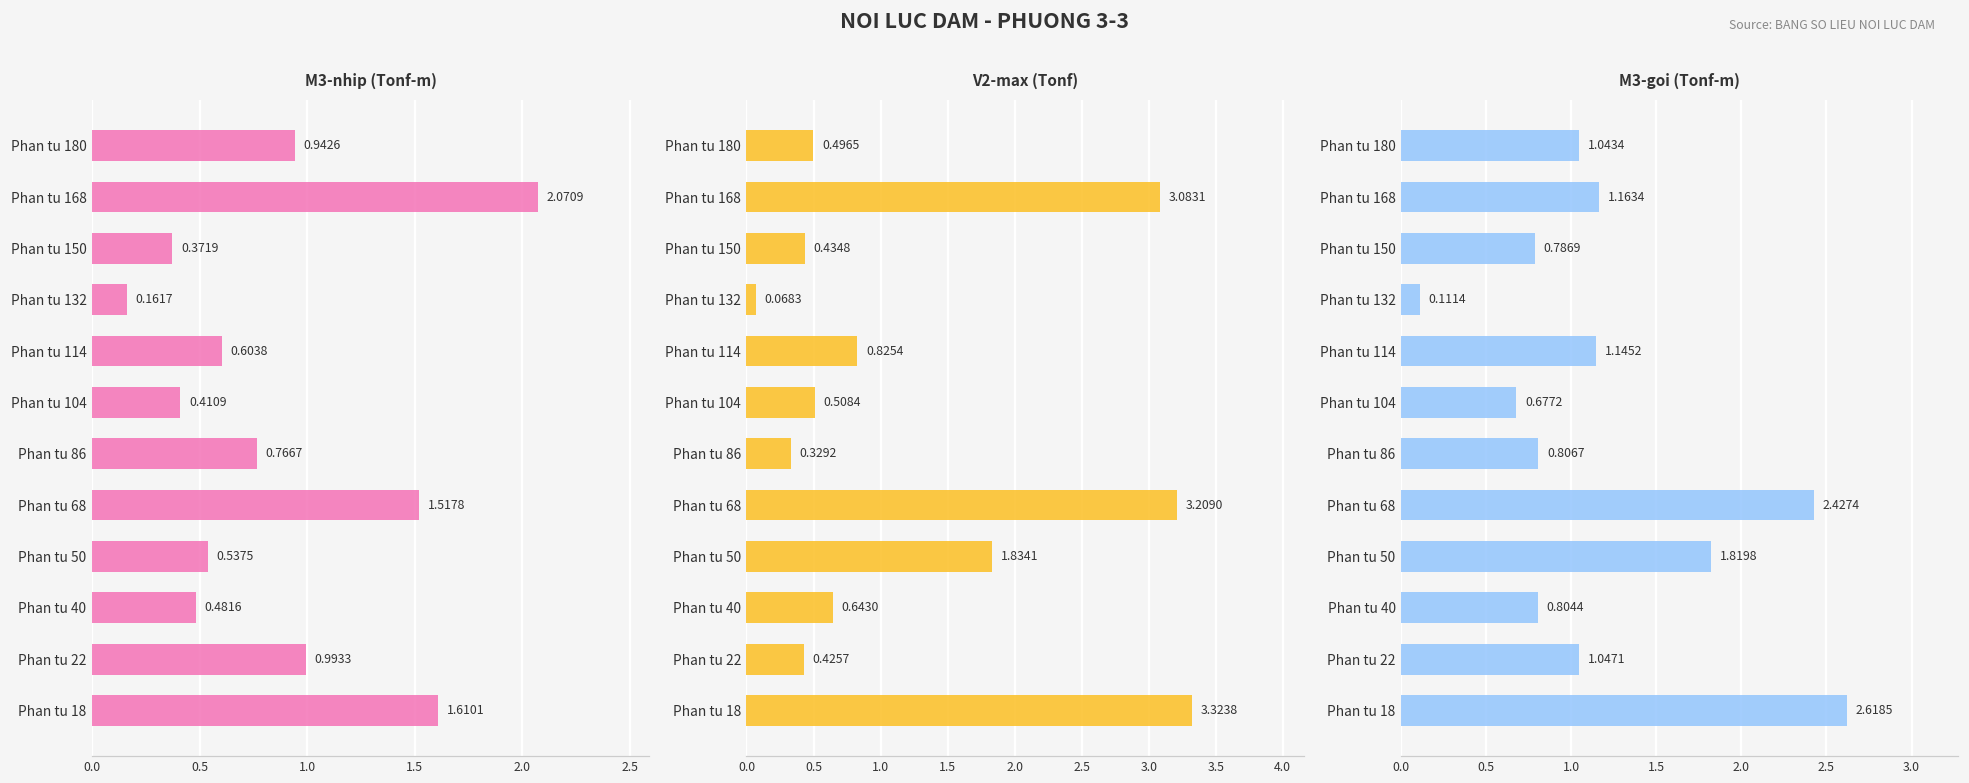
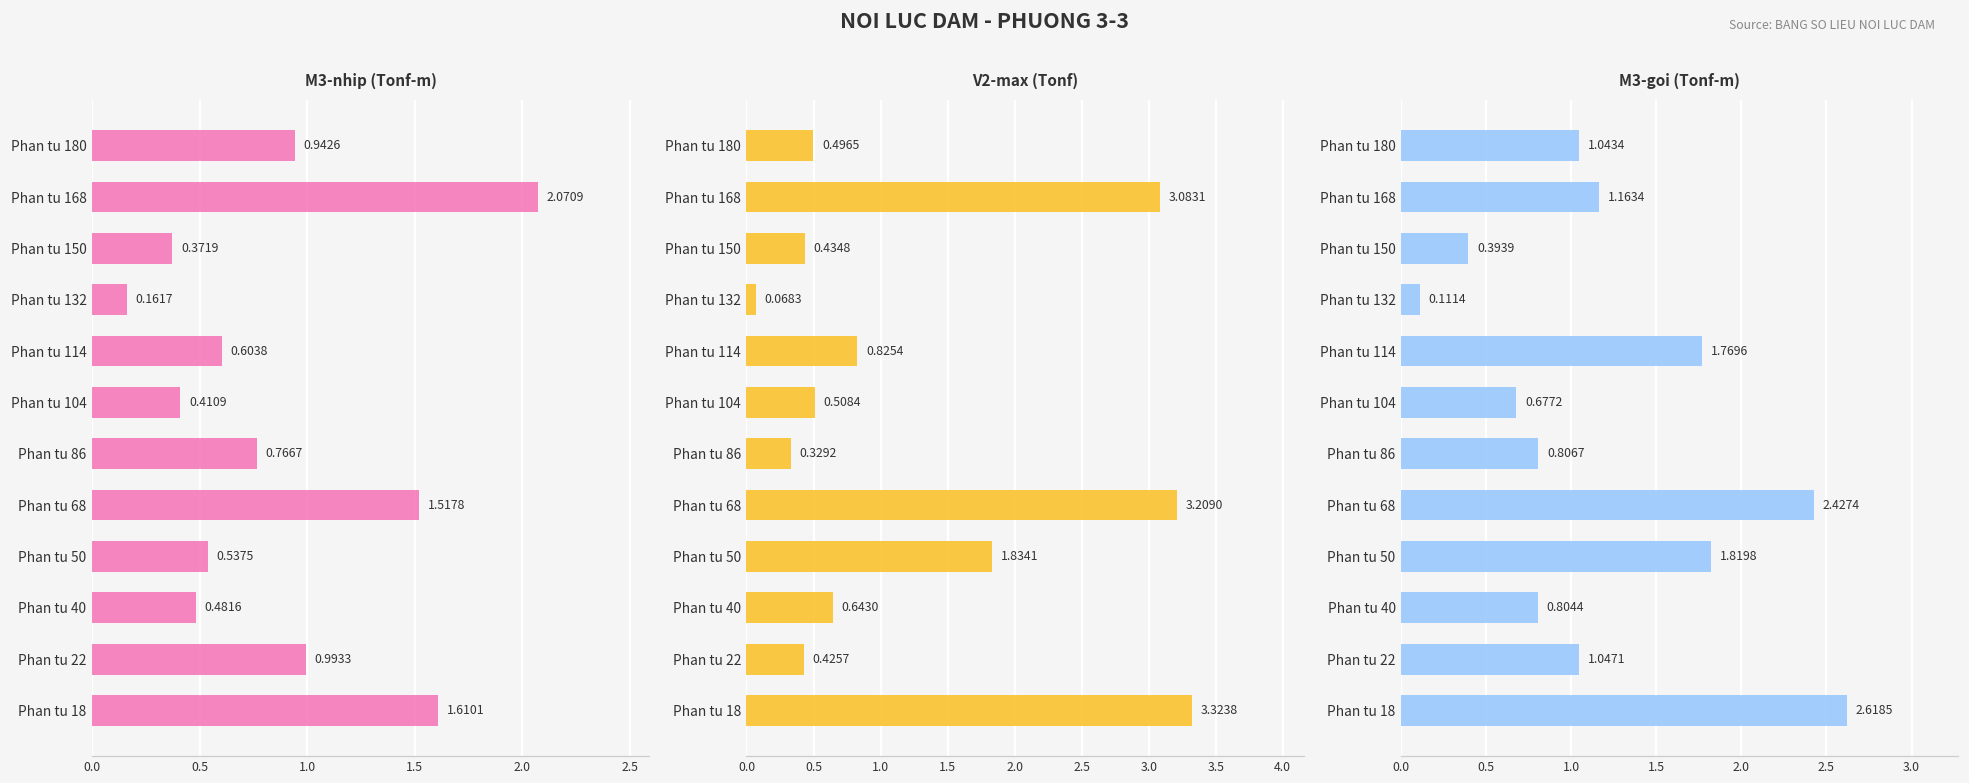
M3-goi (Tonf-m), Phan tu 150: 0.7869 -> 0.3939
M3-goi (Tonf-m), Phan tu 114: 1.1452 -> 1.7696
